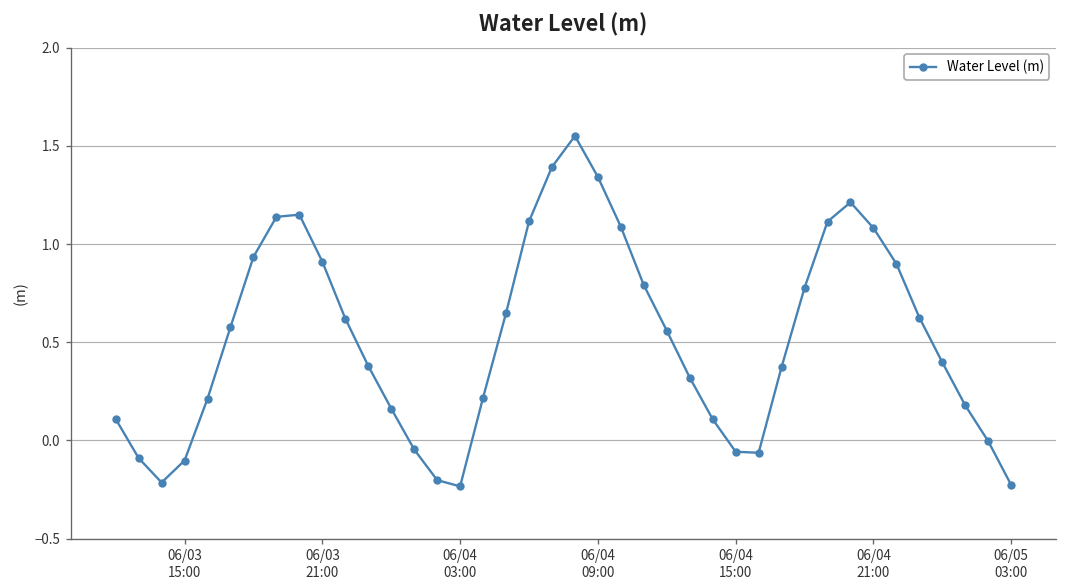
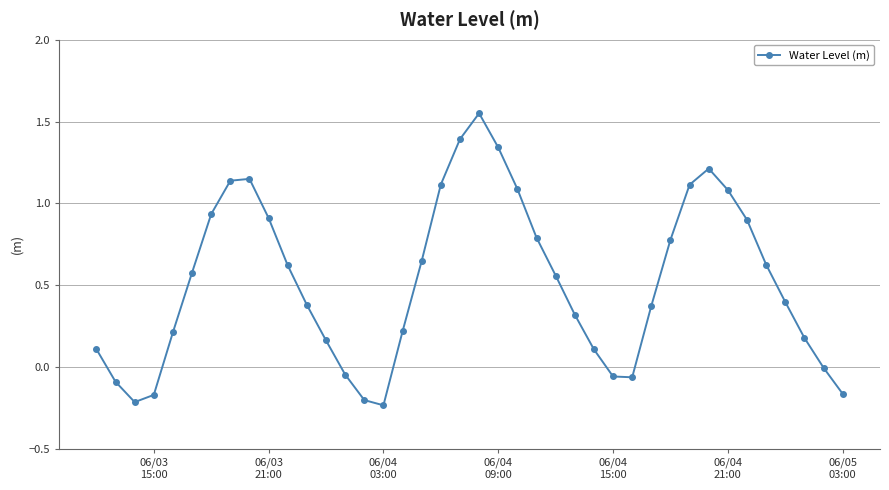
06/03 15:00: -0.10 -> -0.17
06/05 03:00: -0.23 -> -0.16
